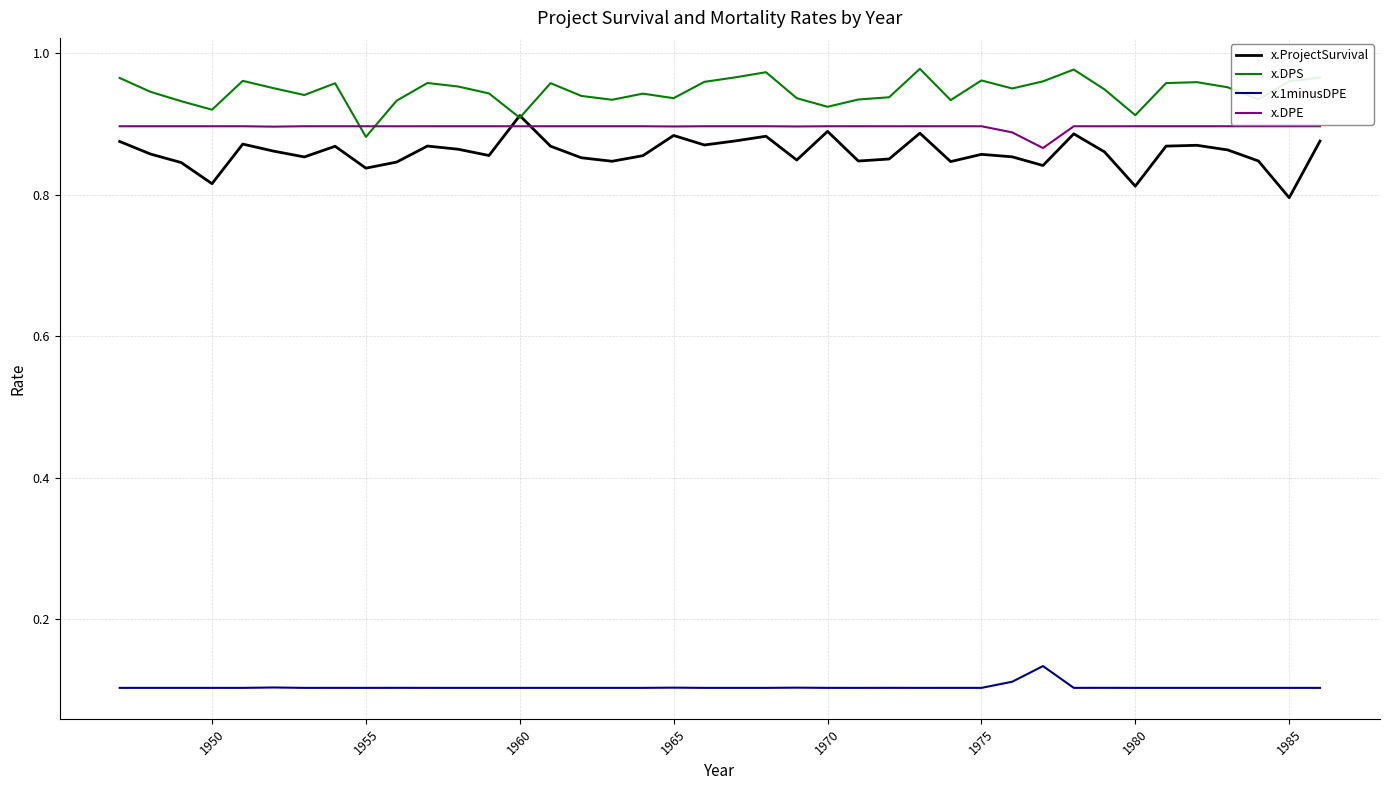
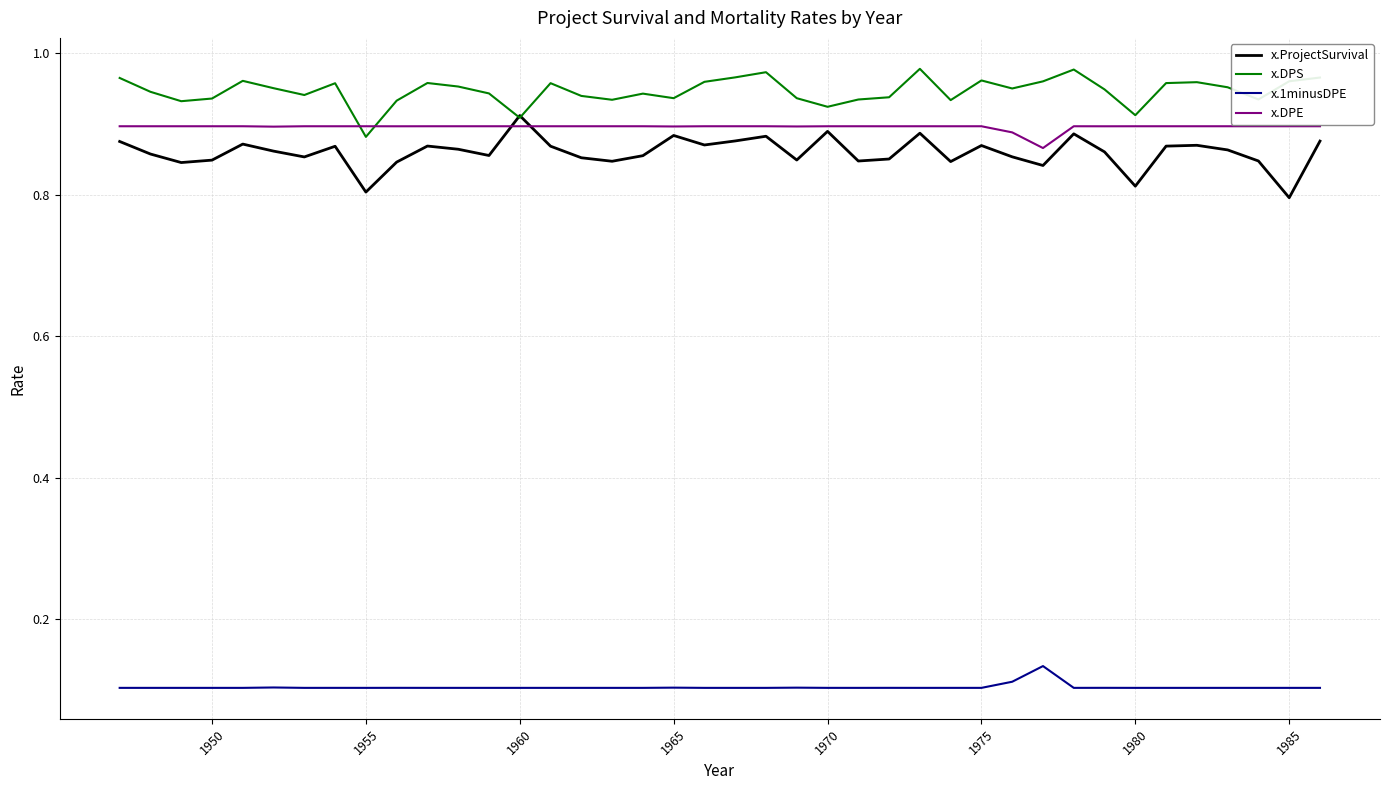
x.ProjectSurvival, 1950: 0.82 -> 0.85
x.DPS, 1950: 0.92 -> 0.94
x.ProjectSurvival, 1955: 0.84 -> 0.80
x.ProjectSurvival, 1975: 0.86 -> 0.87
